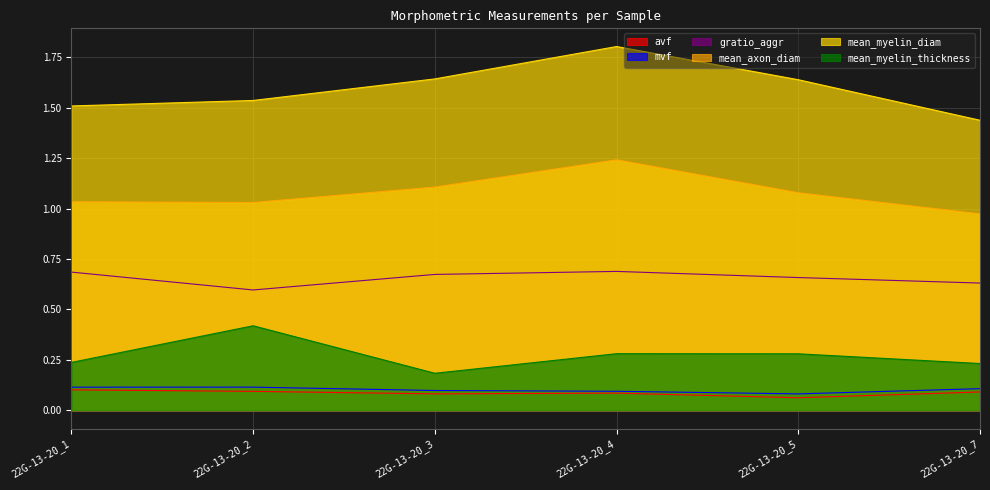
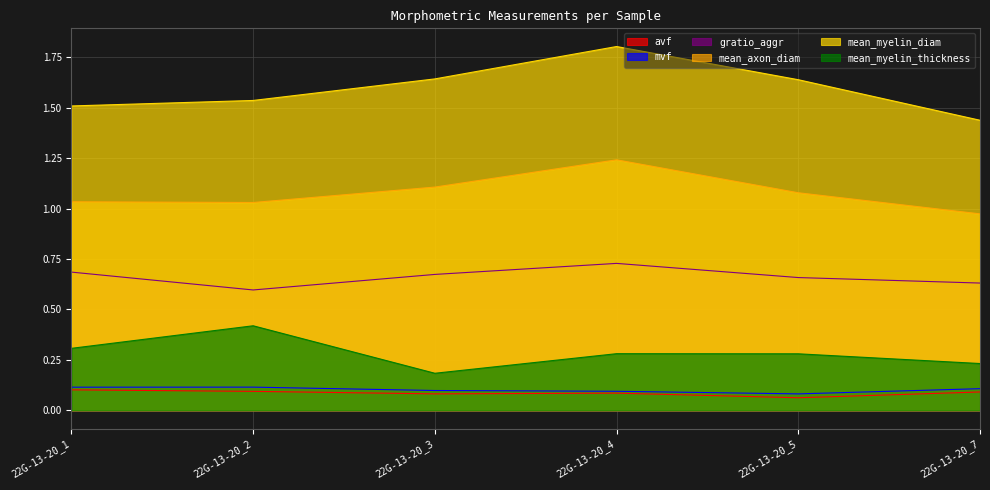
mean_myelin_thickness, 22G-13-20_1: 0.24 -> 0.31
gratio_aggr, 22G-13-20_4: 0.69 -> 0.73
